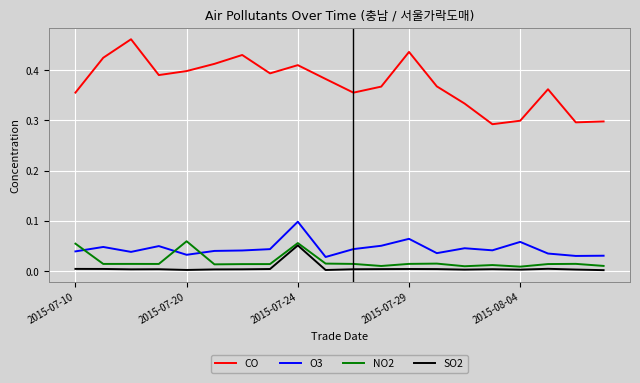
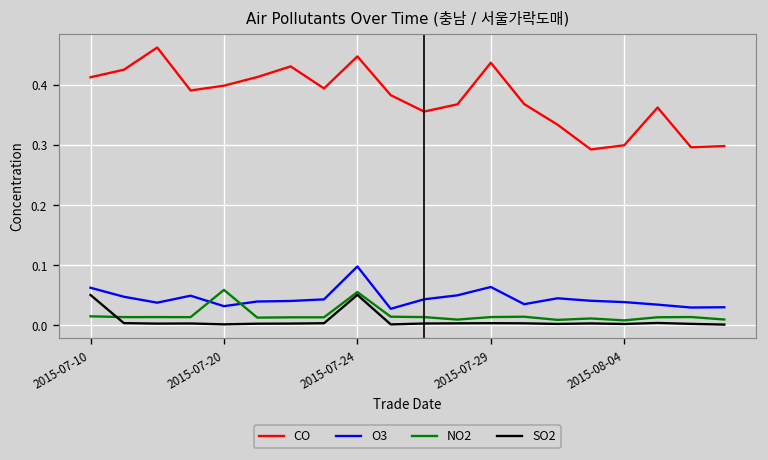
CO, 2015-07-10: 0.36 -> 0.41
O3, 2015-07-10: 0.04 -> 0.06
NO2, 2015-07-10: 0.05 -> 0.02
SO2, 2015-07-10: 0.00 -> 0.05
CO, 2015-07-24: 0.41 -> 0.45
O3, 2015-08-04: 0.06 -> 0.04
